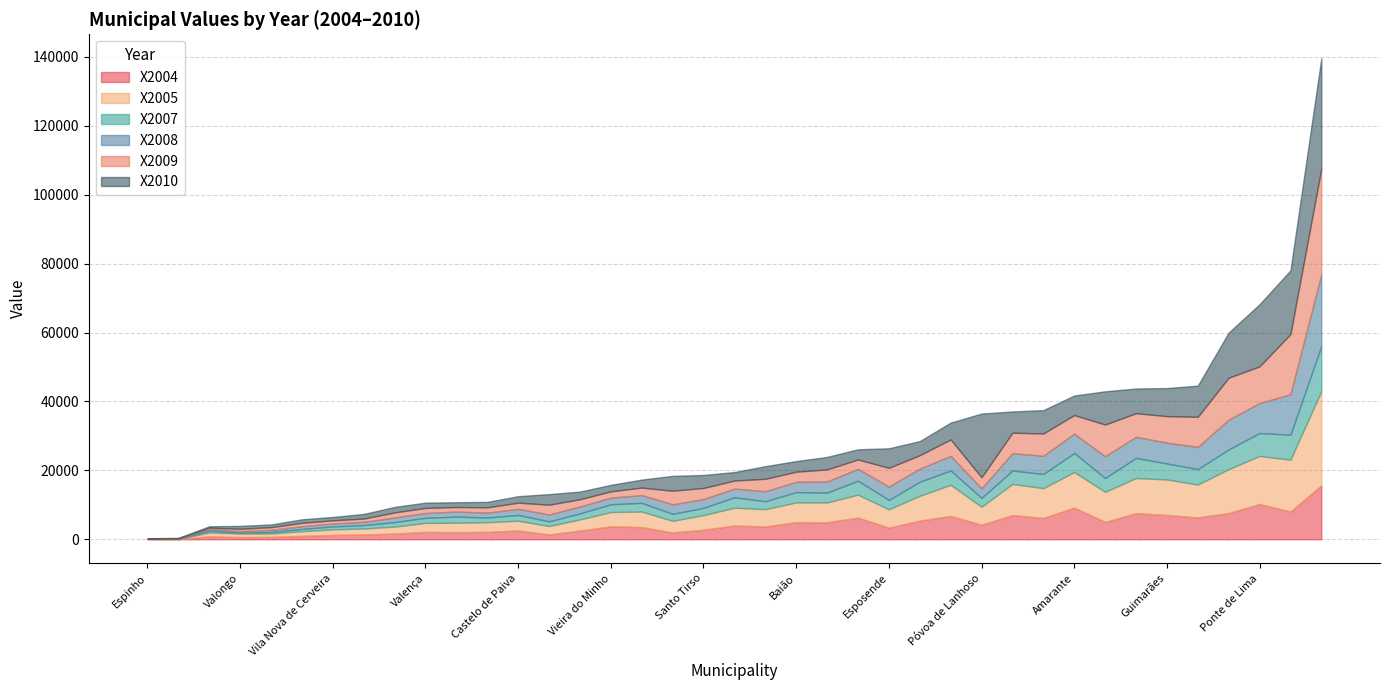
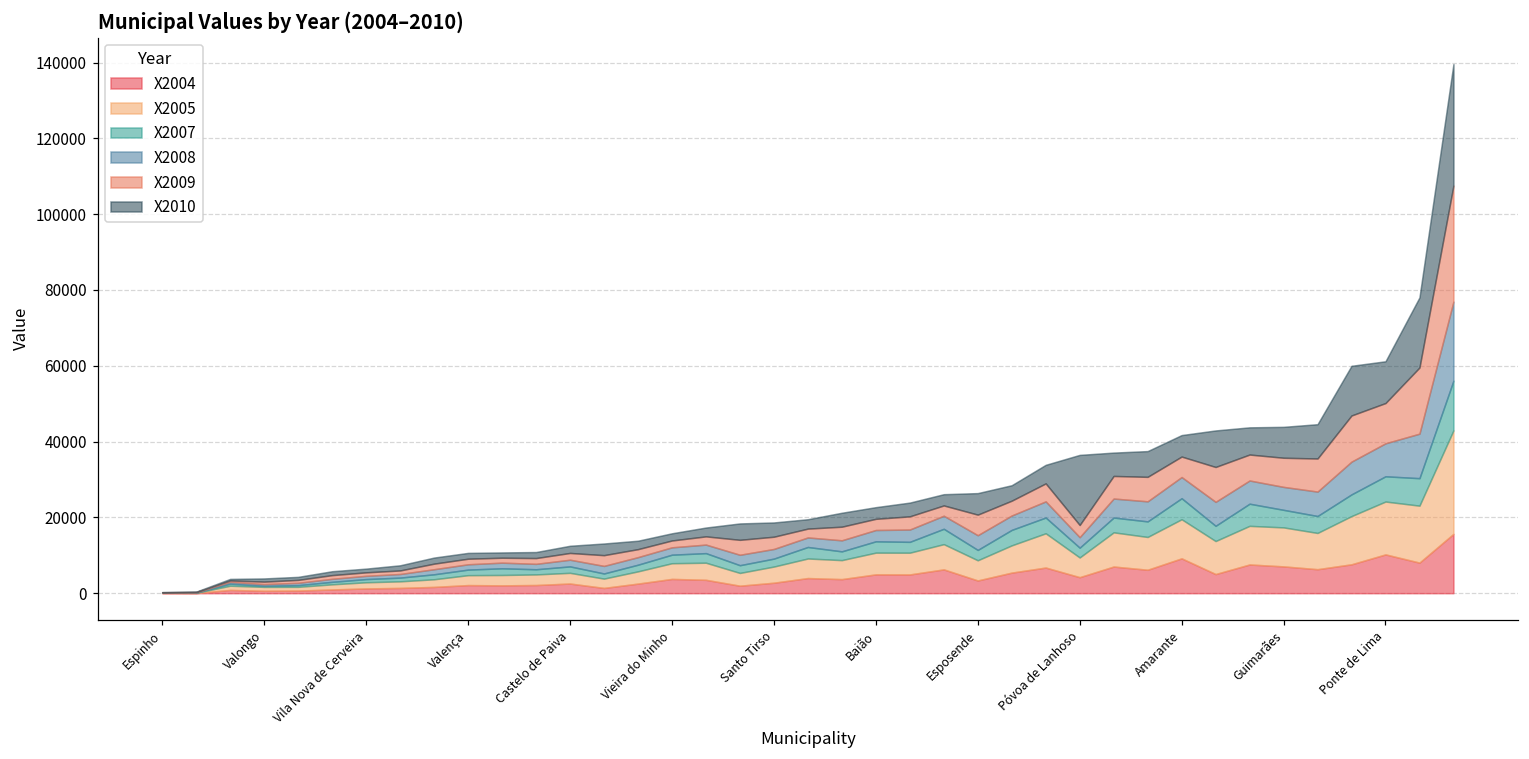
X2010, Ponte de Lima: 18000 -> 11000
